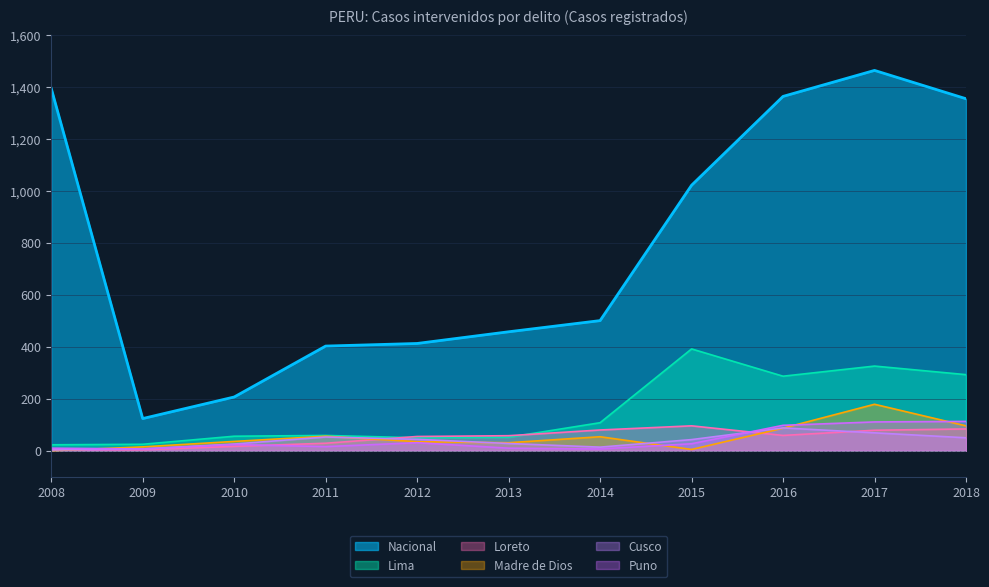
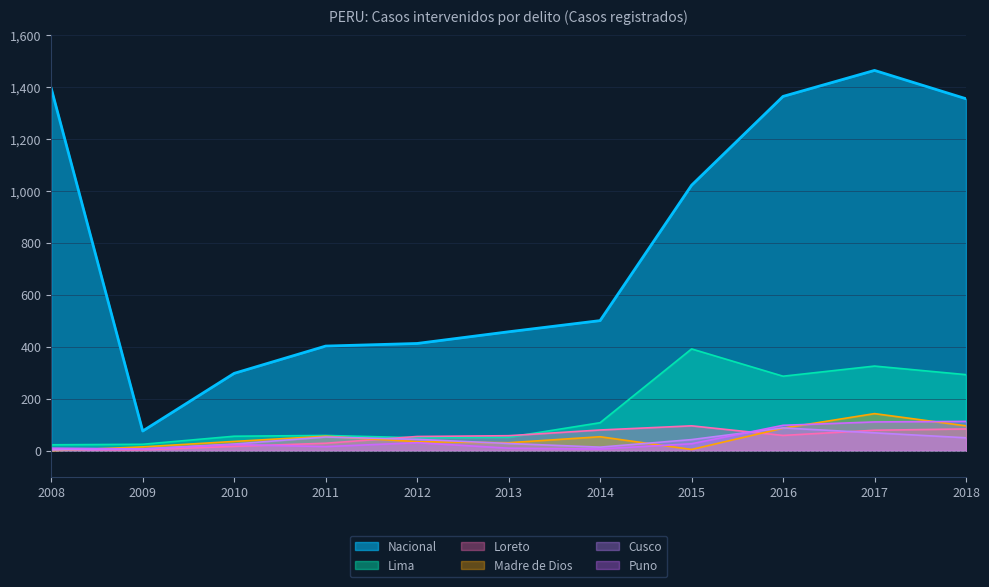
Nacional, 2009: 120 -> 80
Nacional, 2010: 210 -> 300
Madre de Dios, 2017: 180 -> 140
